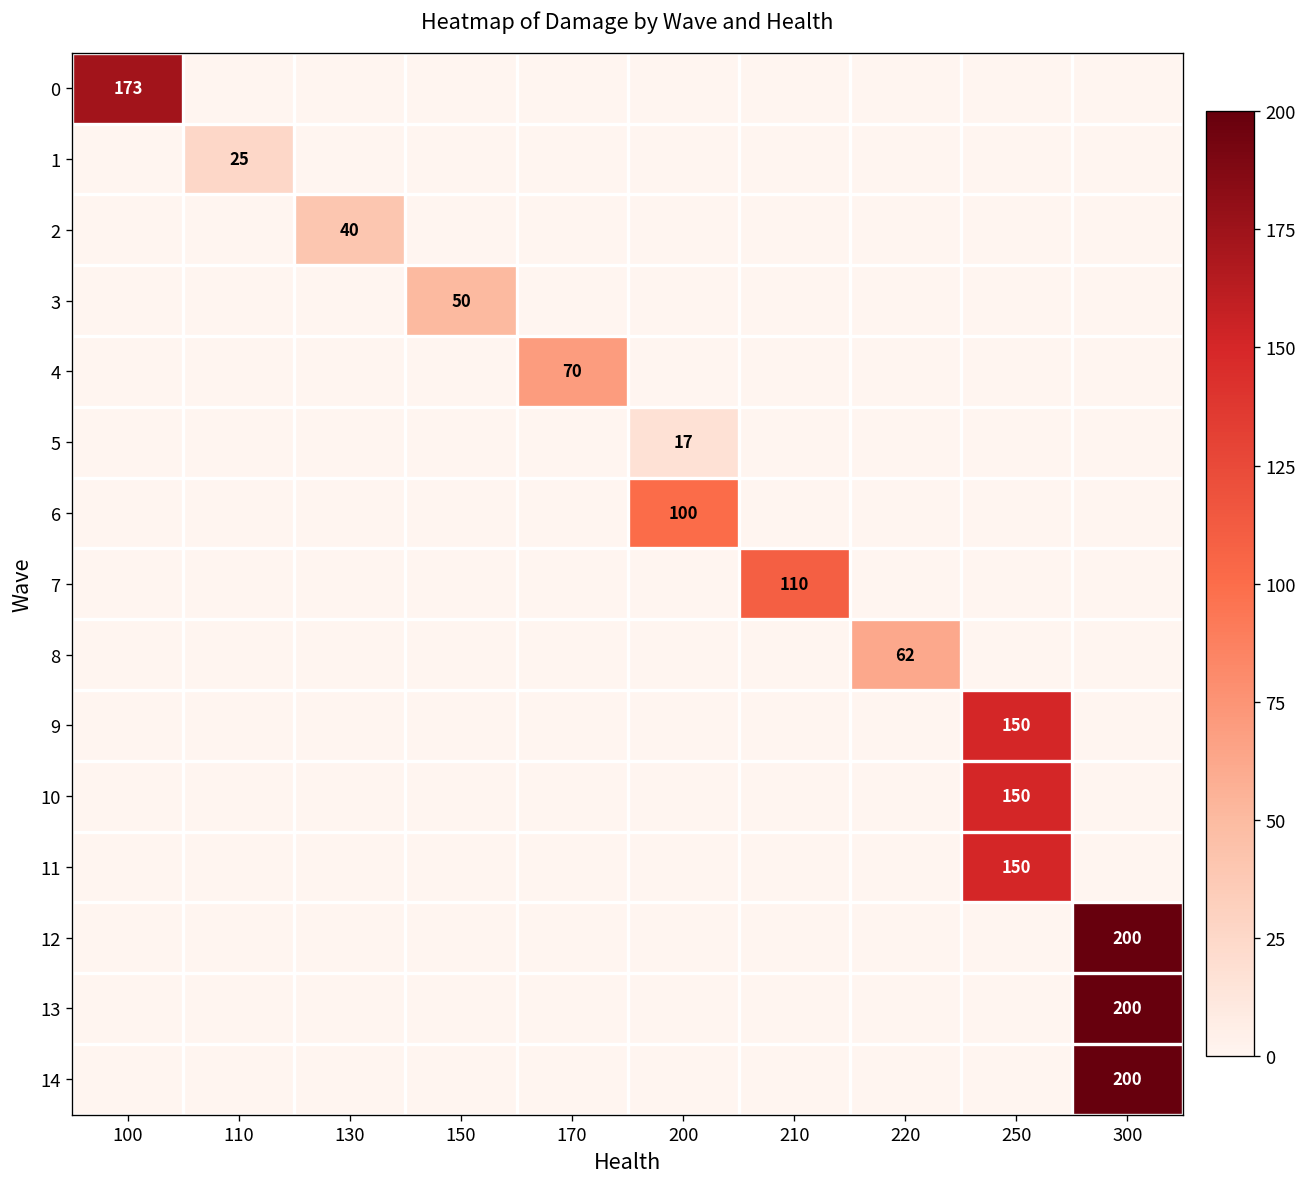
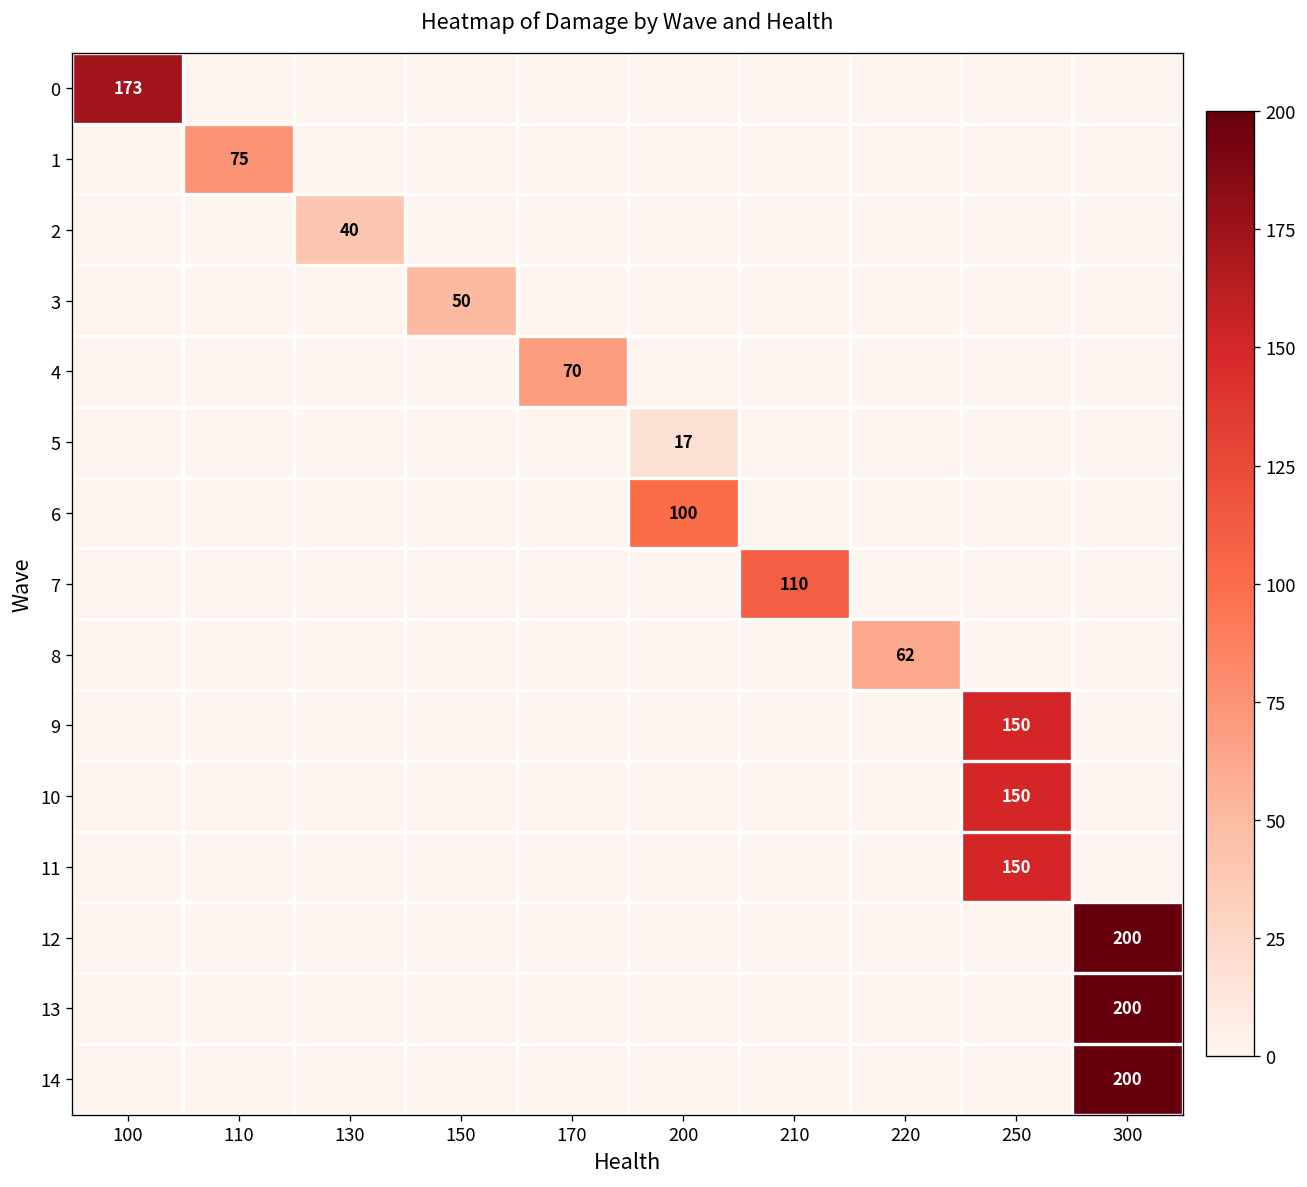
1, 110: 25 -> 75
